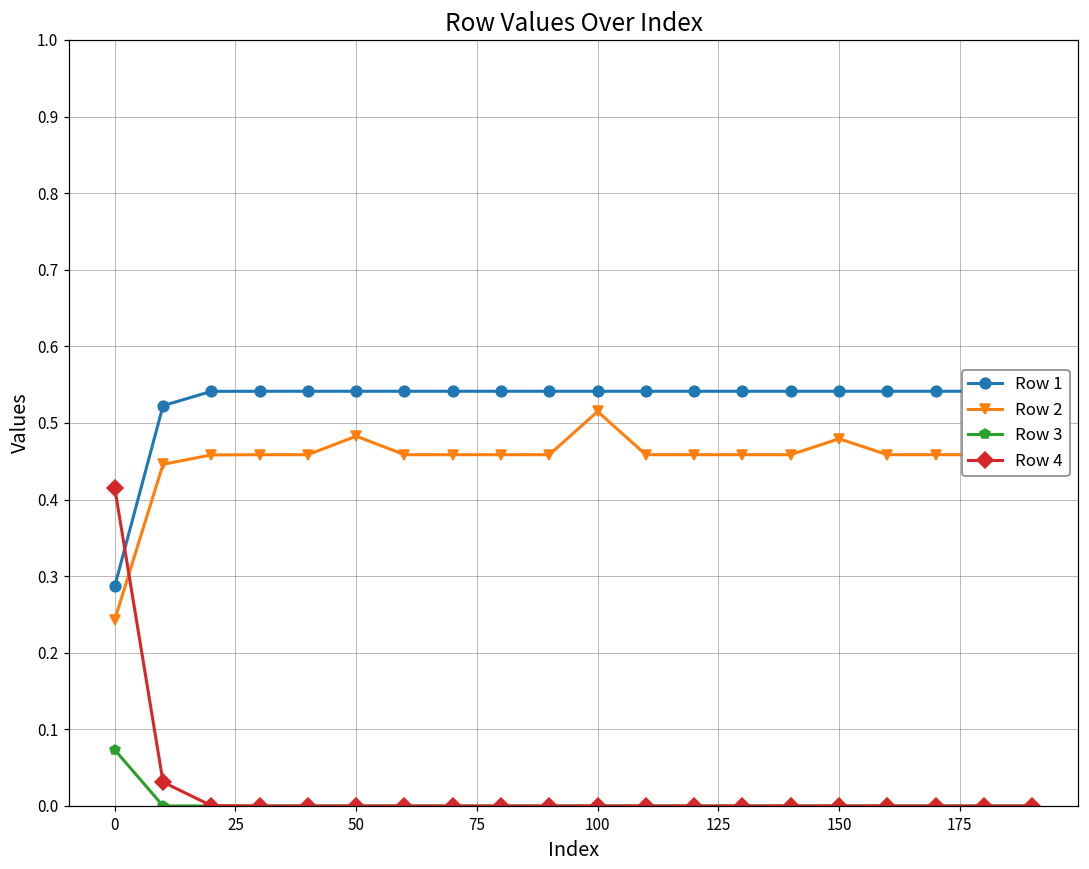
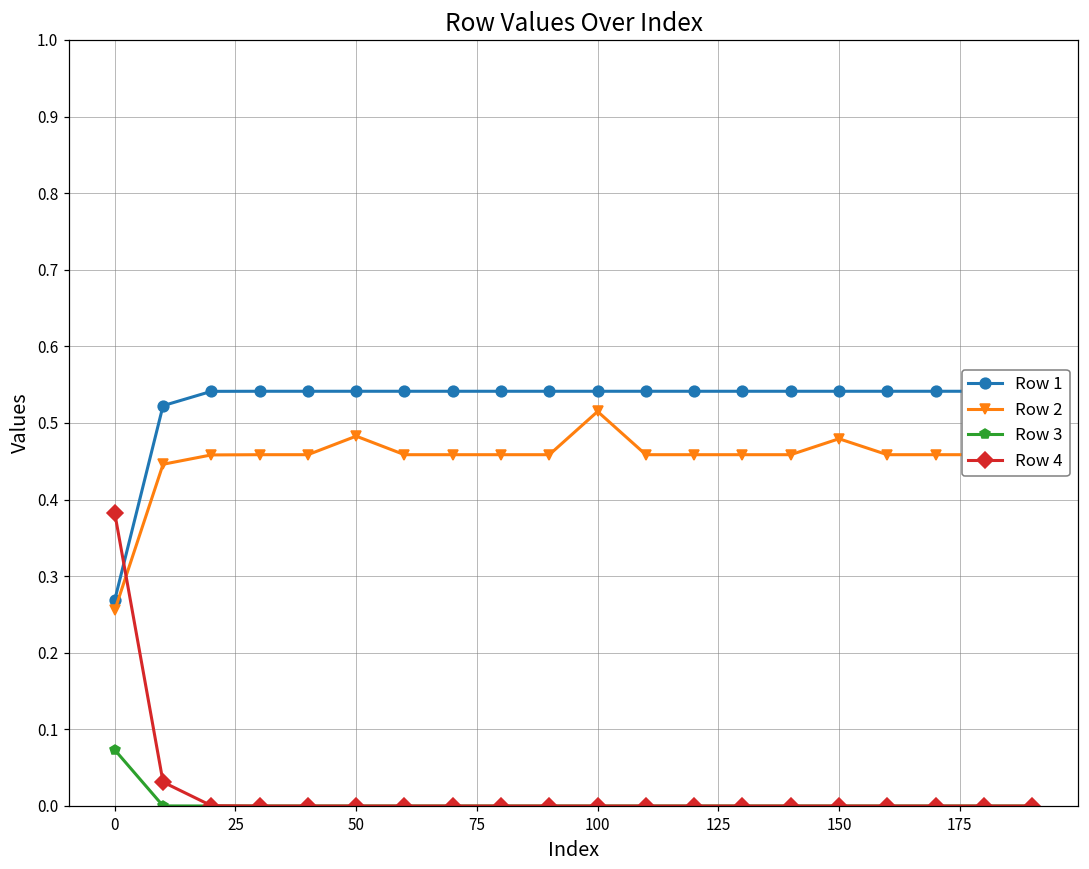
Row 1, 0: 0.29 -> 0.27
Row 2, 0: 0.24 -> 0.26
Row 4, 0: 0.41 -> 0.38
